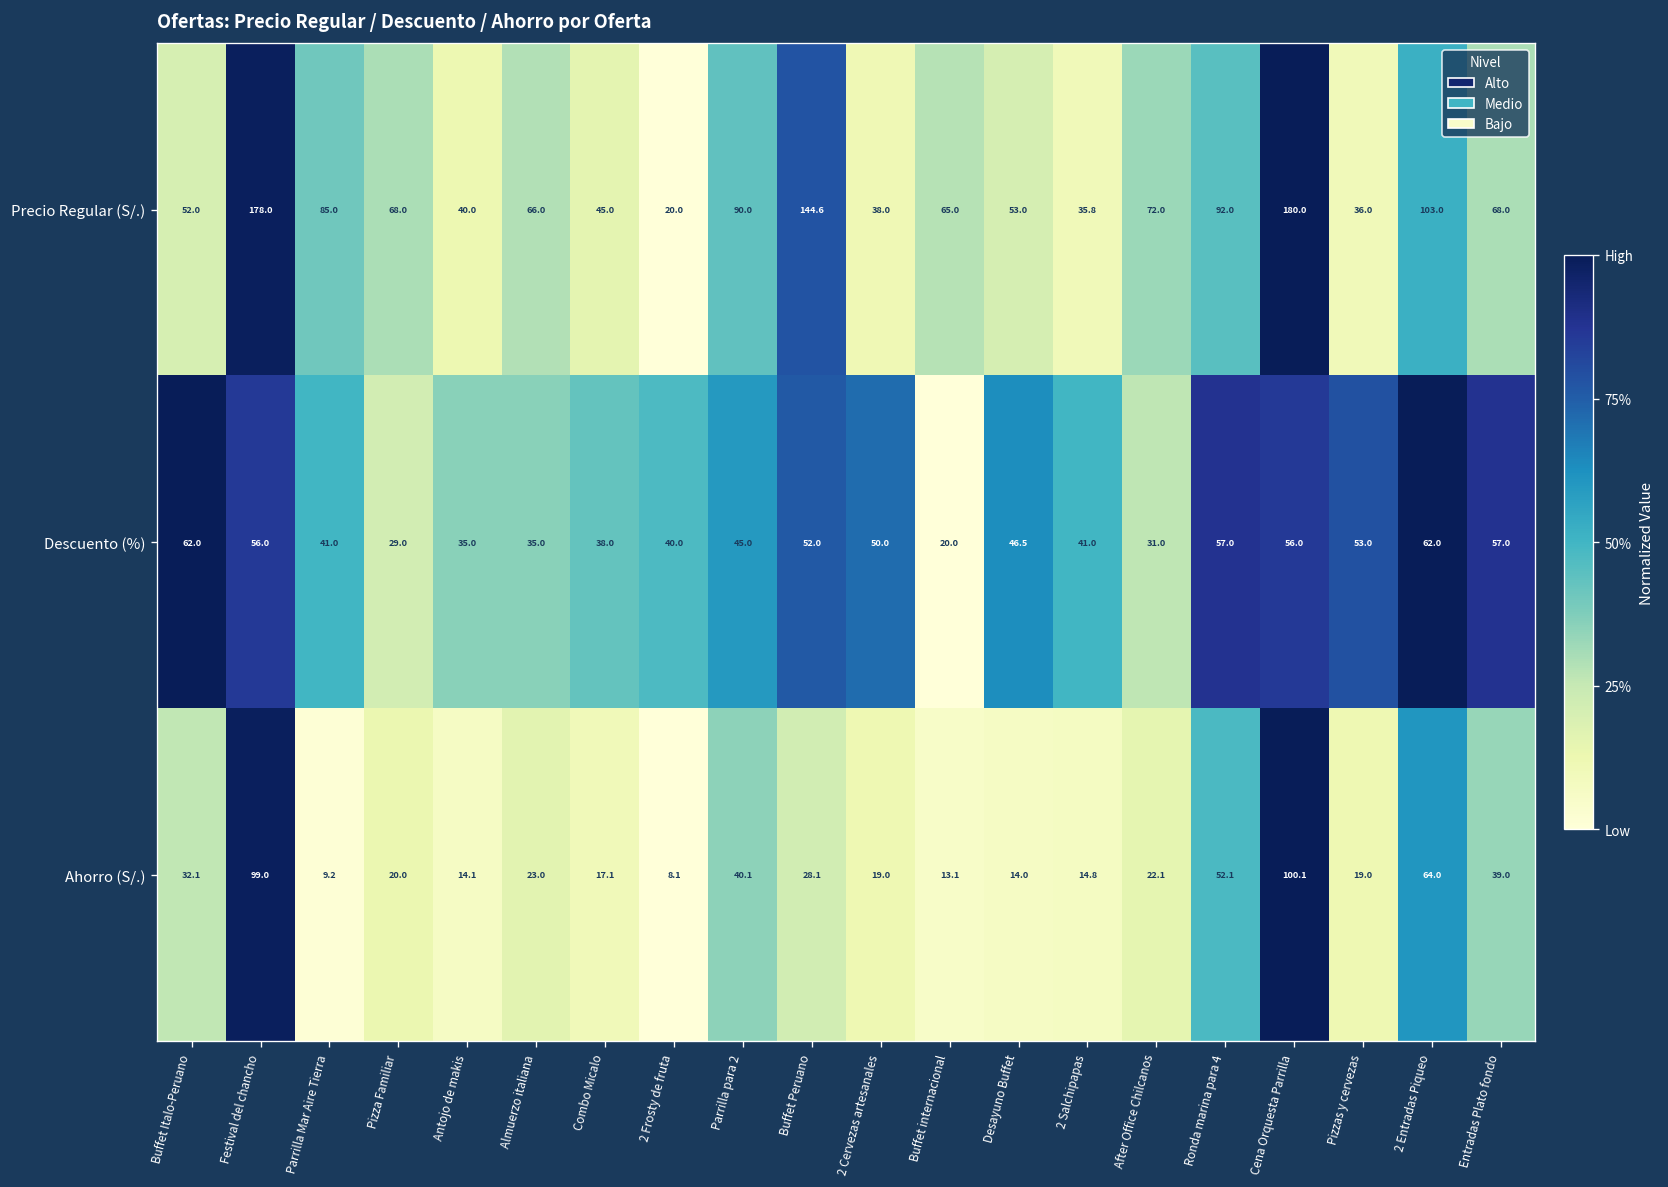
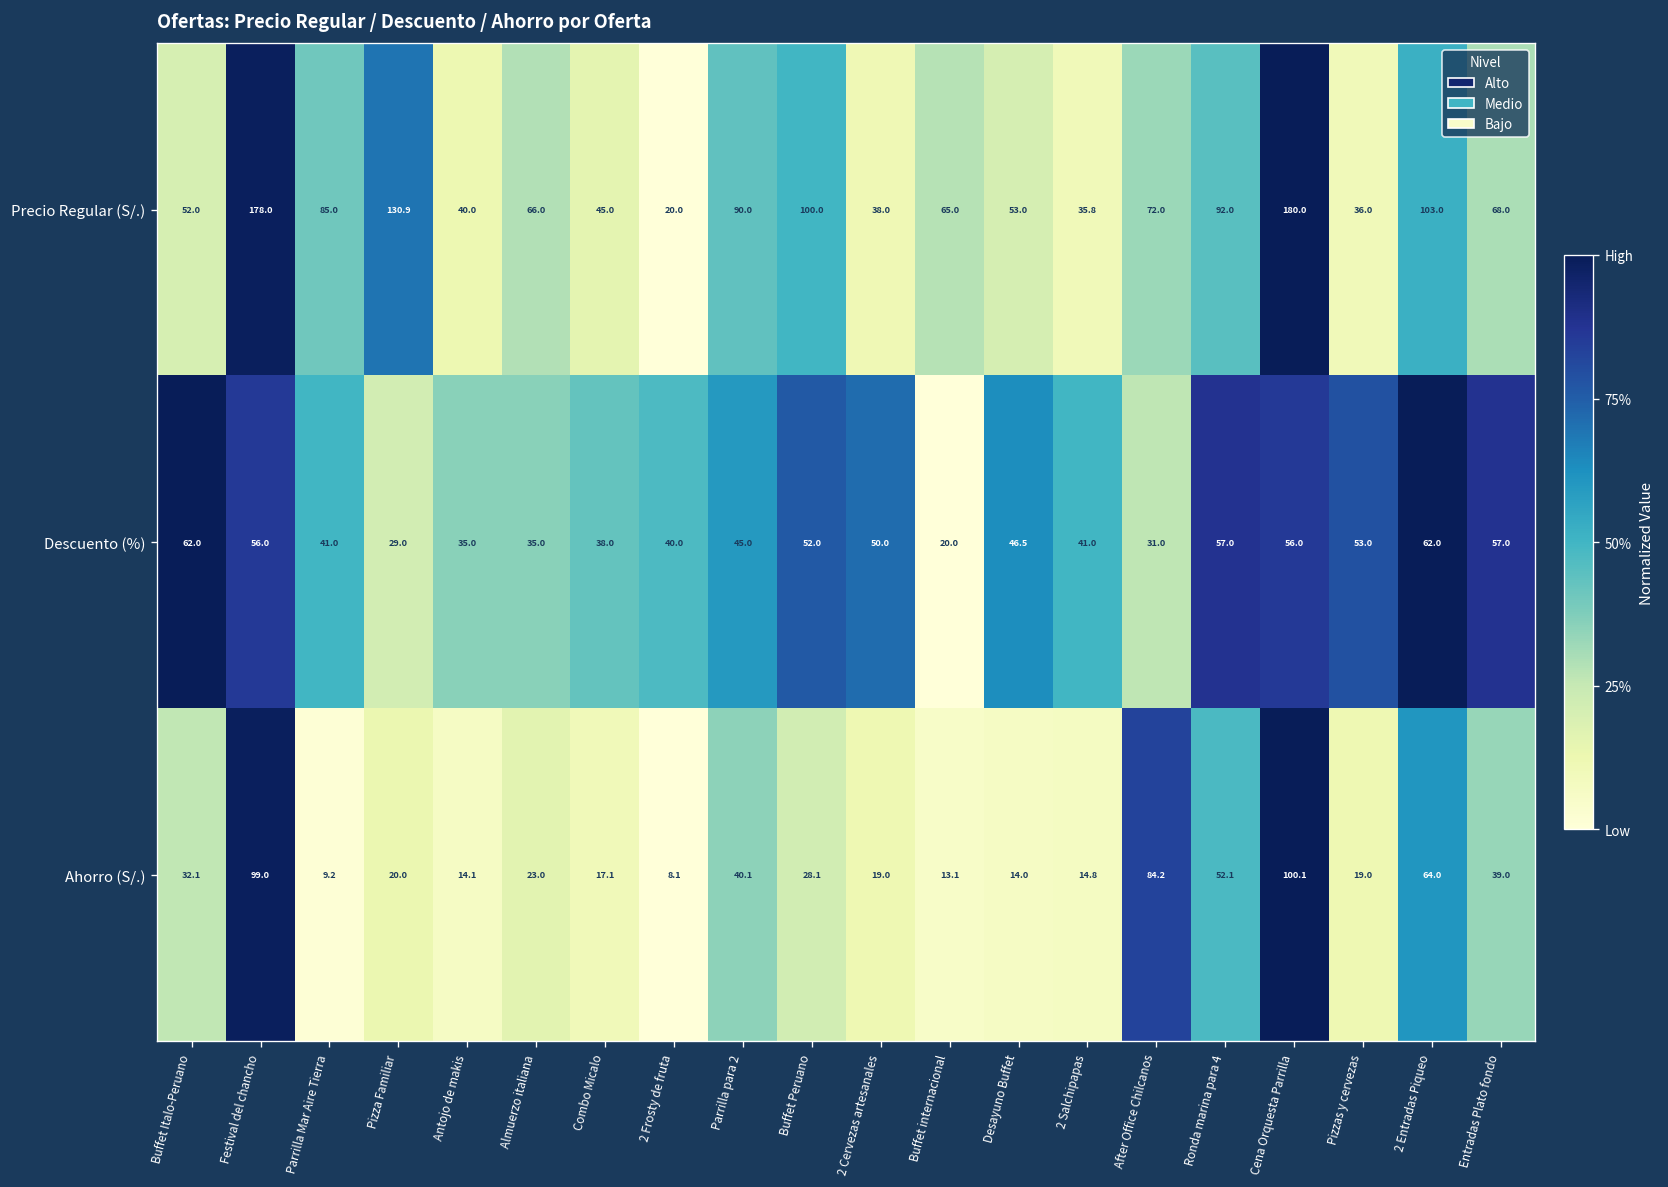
Precio Regular (S/.), Pizza Familiar: 68.0 -> 130.9
Precio Regular (S/.), Buffet Peruano: 144.6 -> 100.0
Ahorro (S/.), After Office Chilcanos: 22.1 -> 84.2
